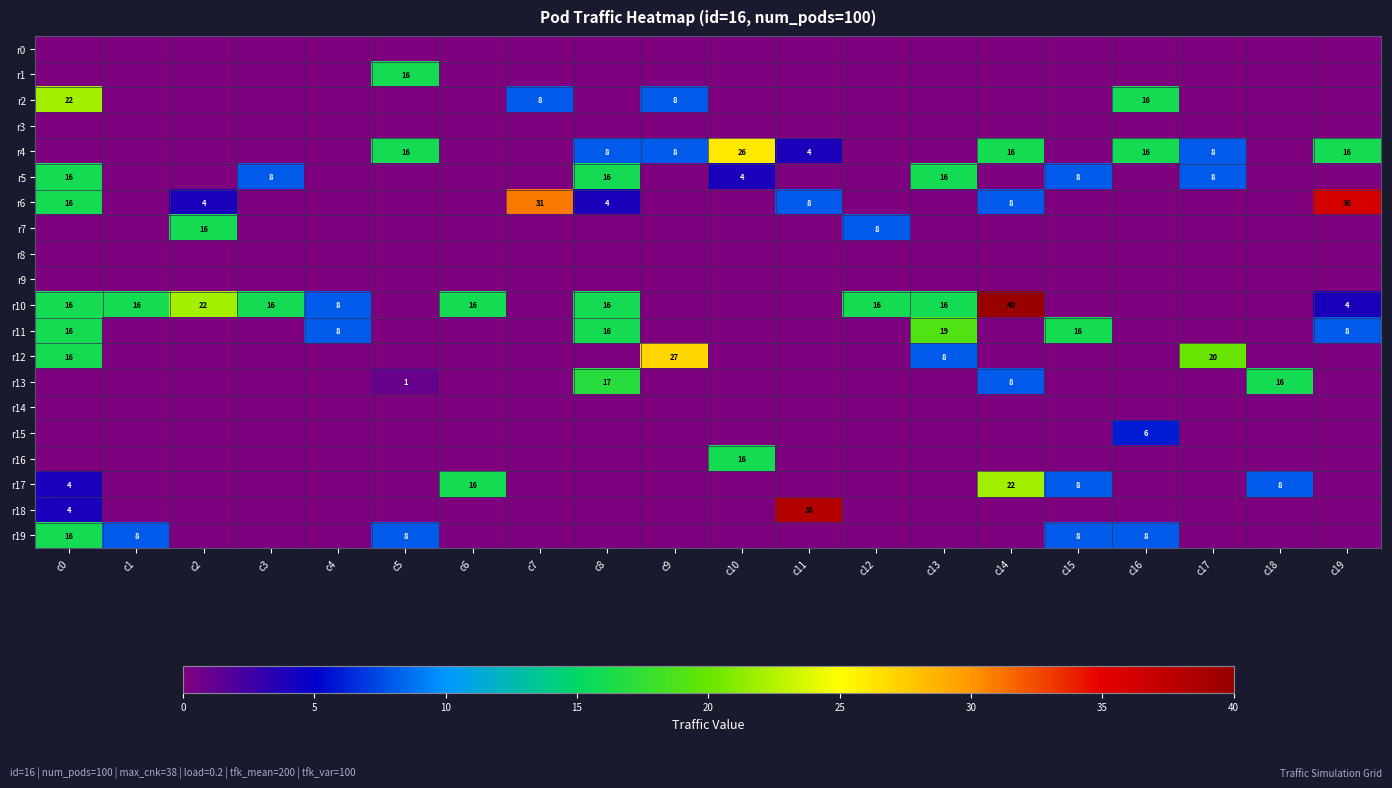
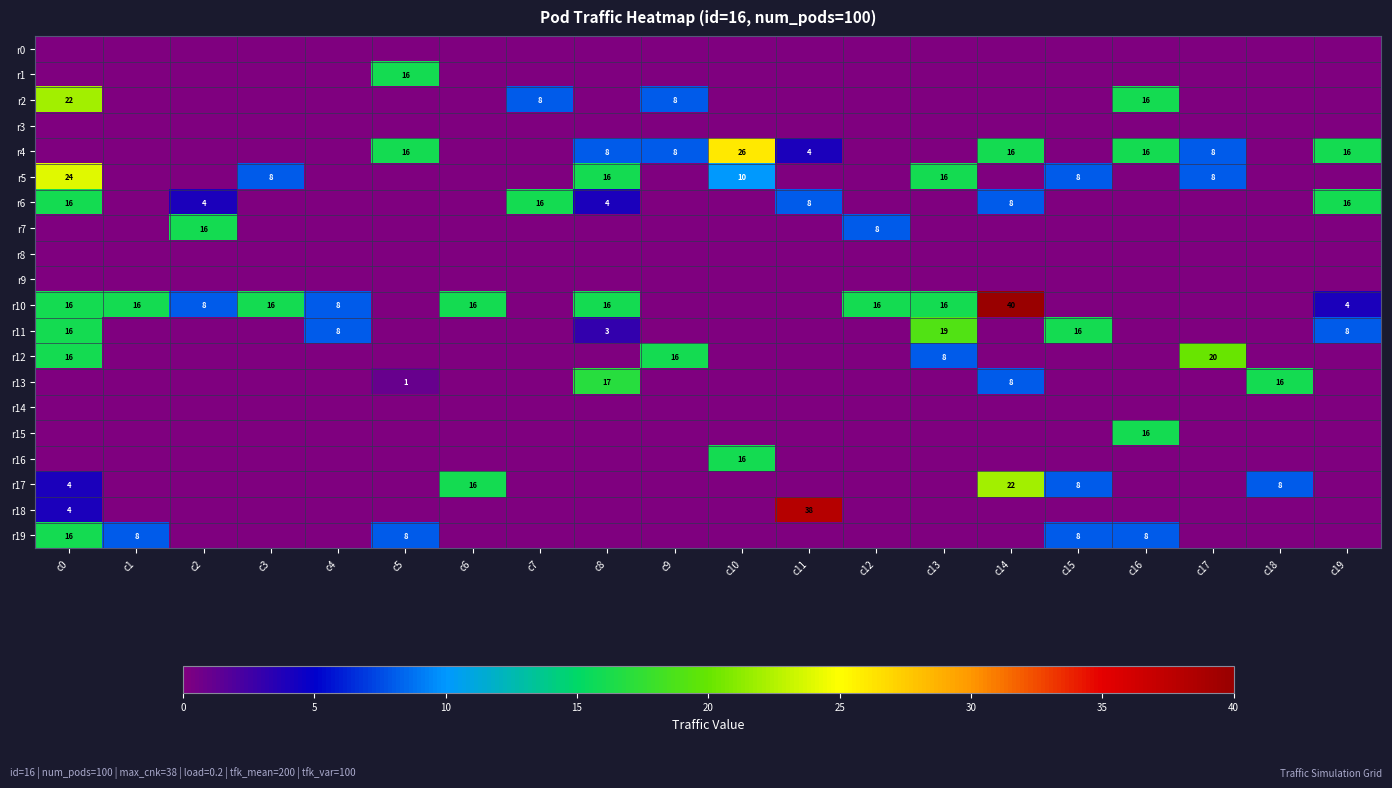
r5, c0: 16 -> 24
r5, c10: 4 -> 10
r6, c7: 31 -> 16
r6, c19: 36 -> 16
r10, c2: 22 -> 8
r11, c8: 16 -> 3
r12, c9: 27 -> 16
r15, c16: 6 -> 16
